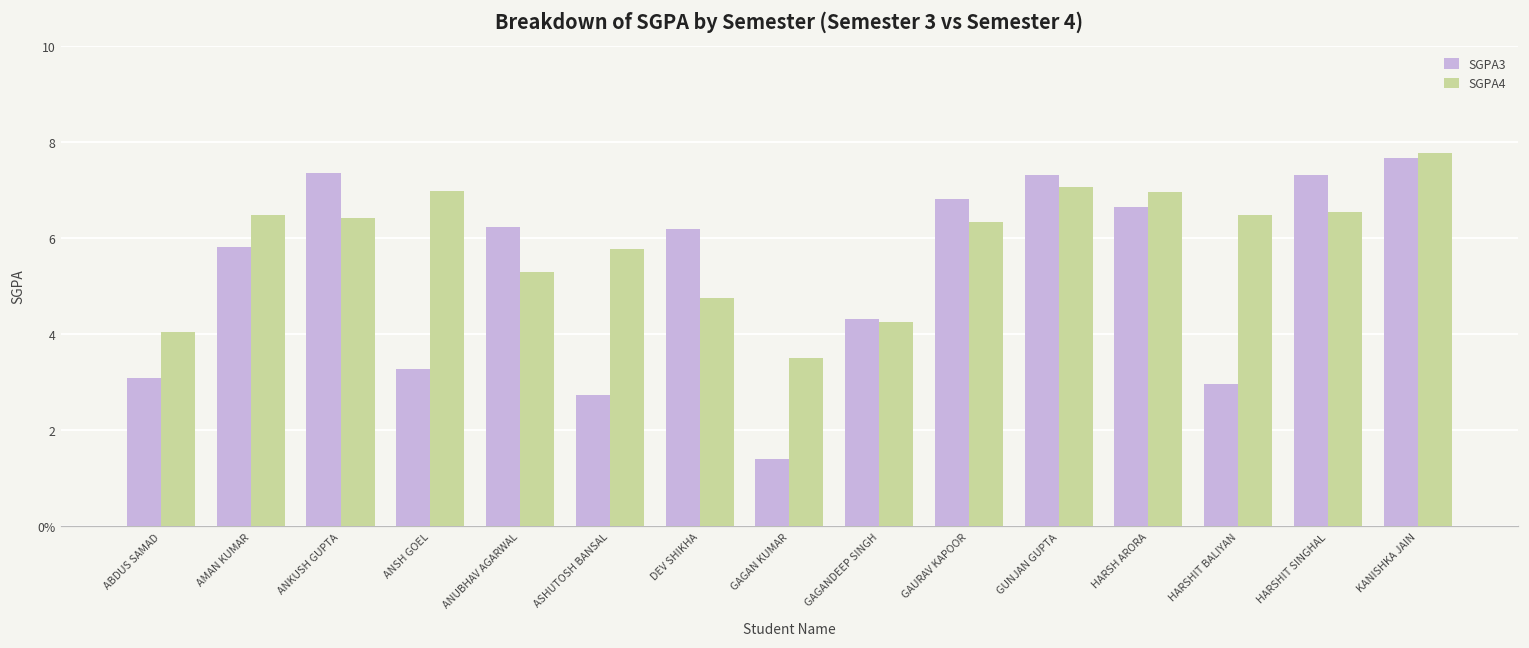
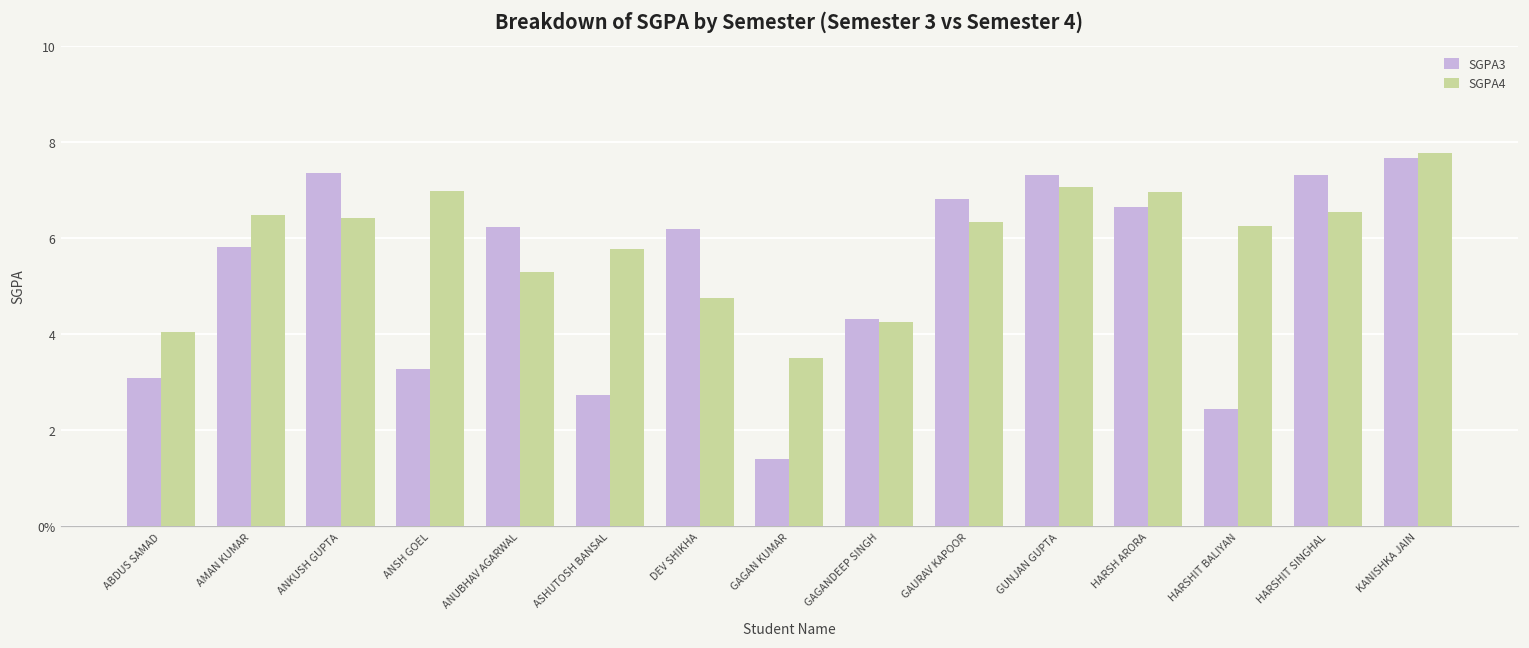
SGPA3, HARSHIT BALIYAN: 3.0 -> 2.4
SGPA4, HARSHIT BALIYAN: 6.5 -> 6.3
